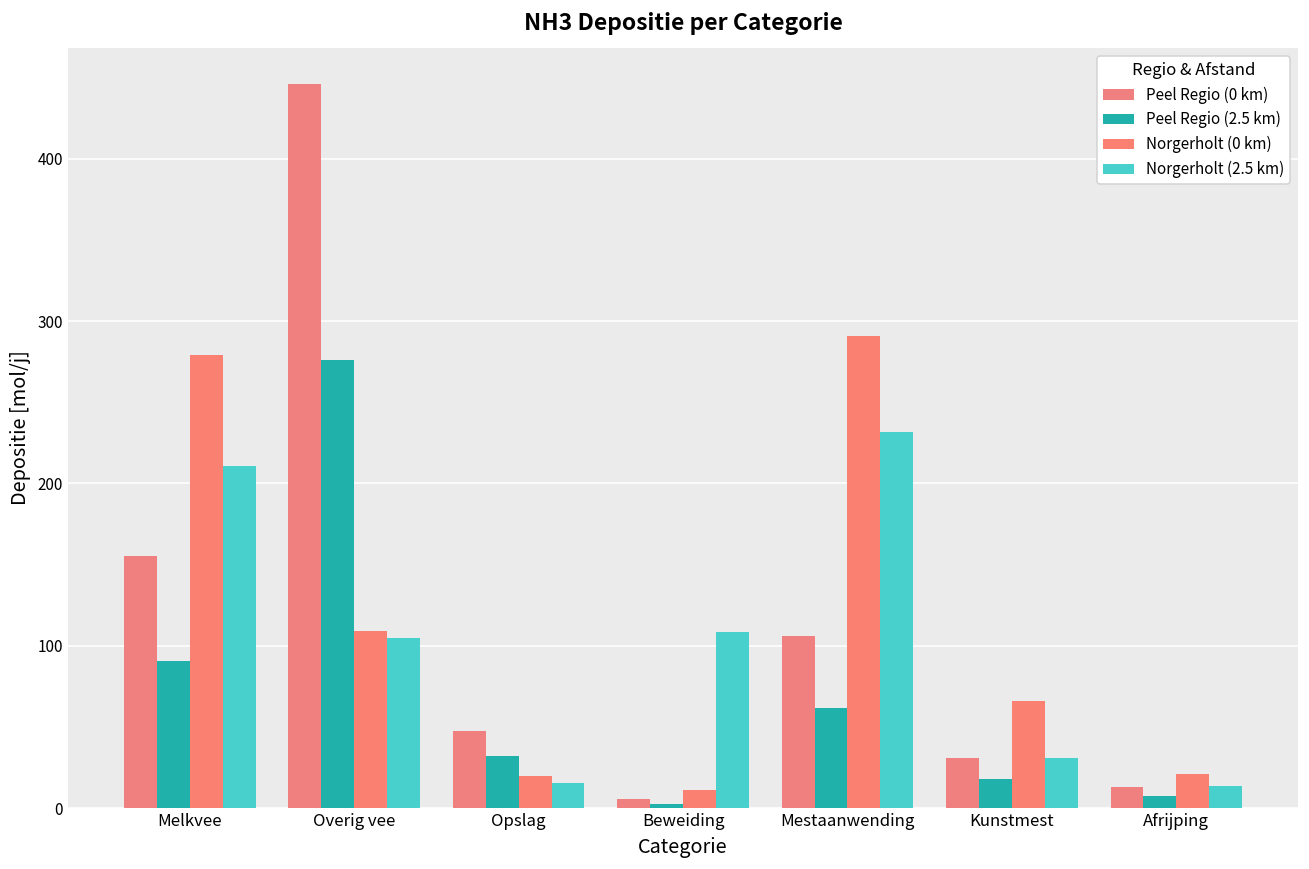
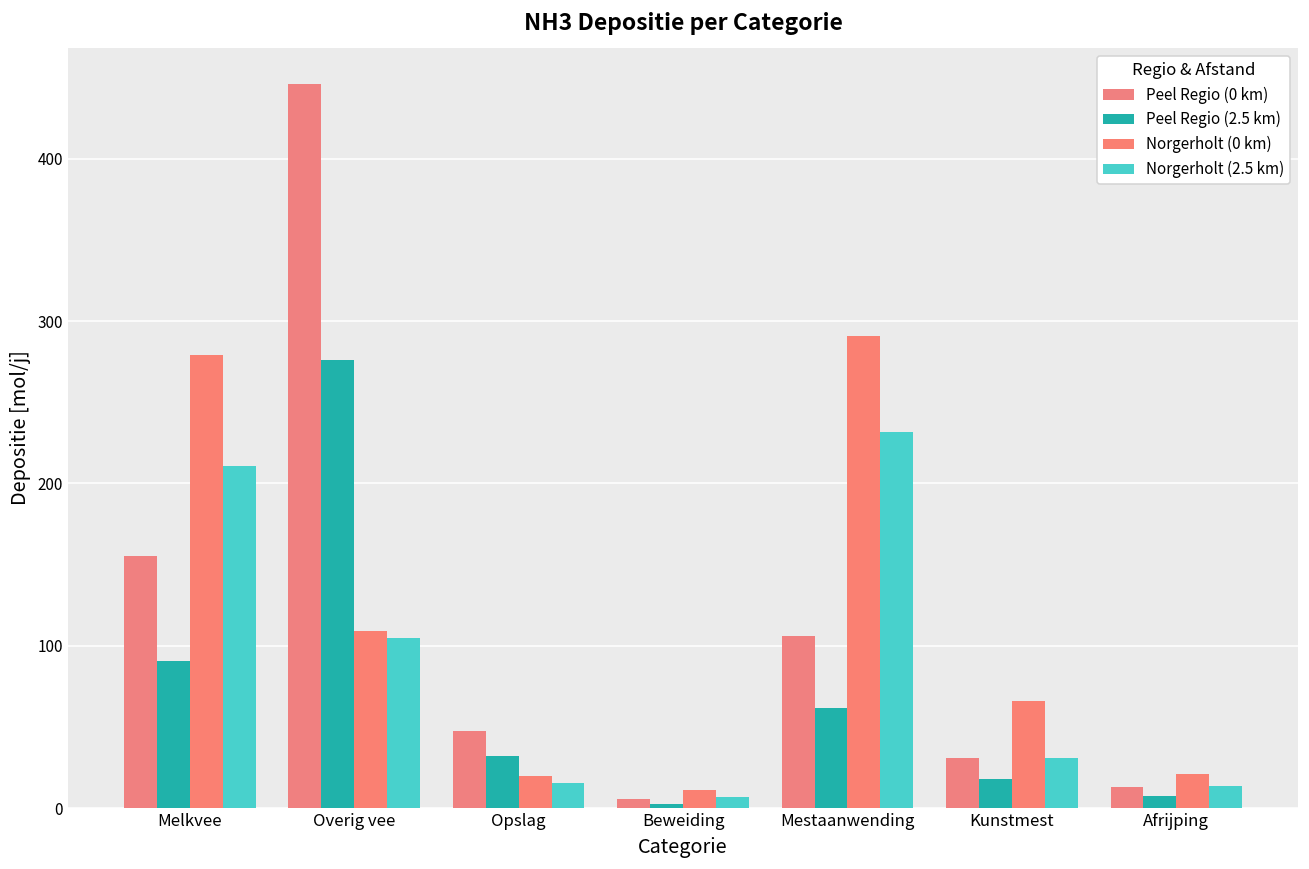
Norgerholt (2.5 km), Beweiding: 108 -> 7
